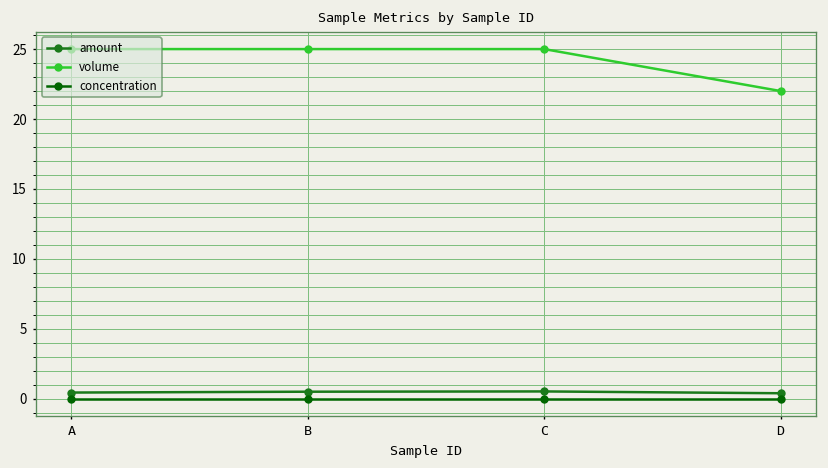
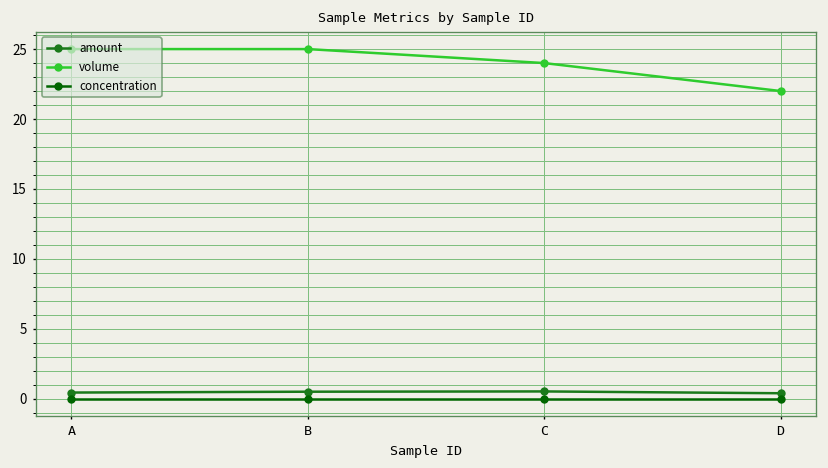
volume, C: 25 -> 24
